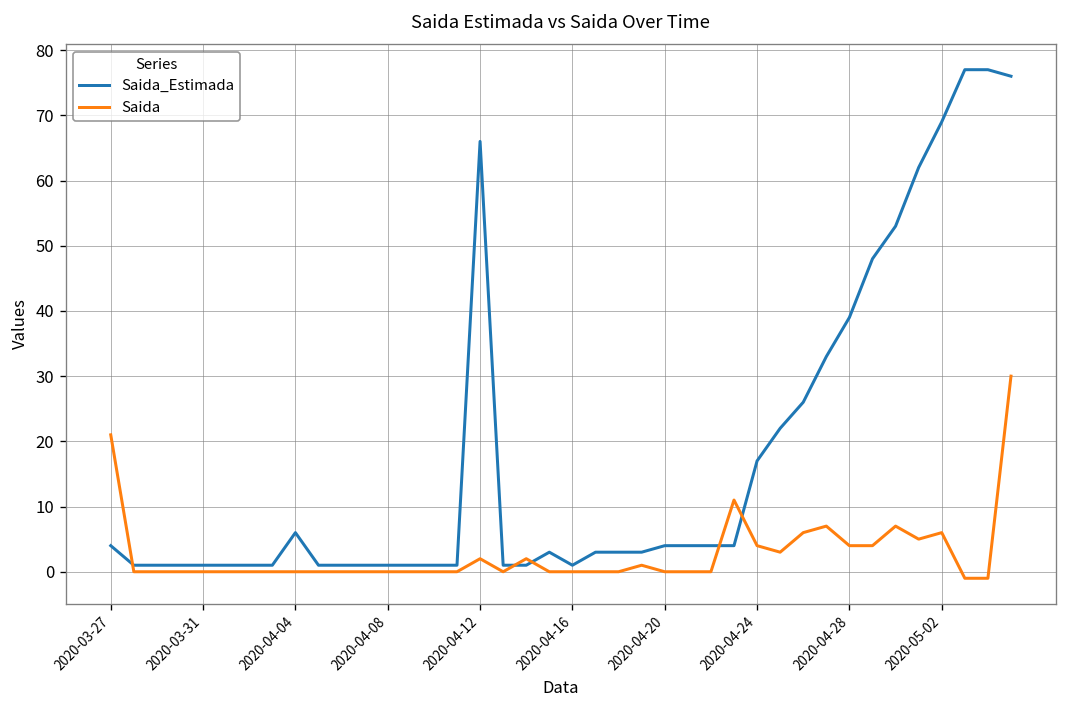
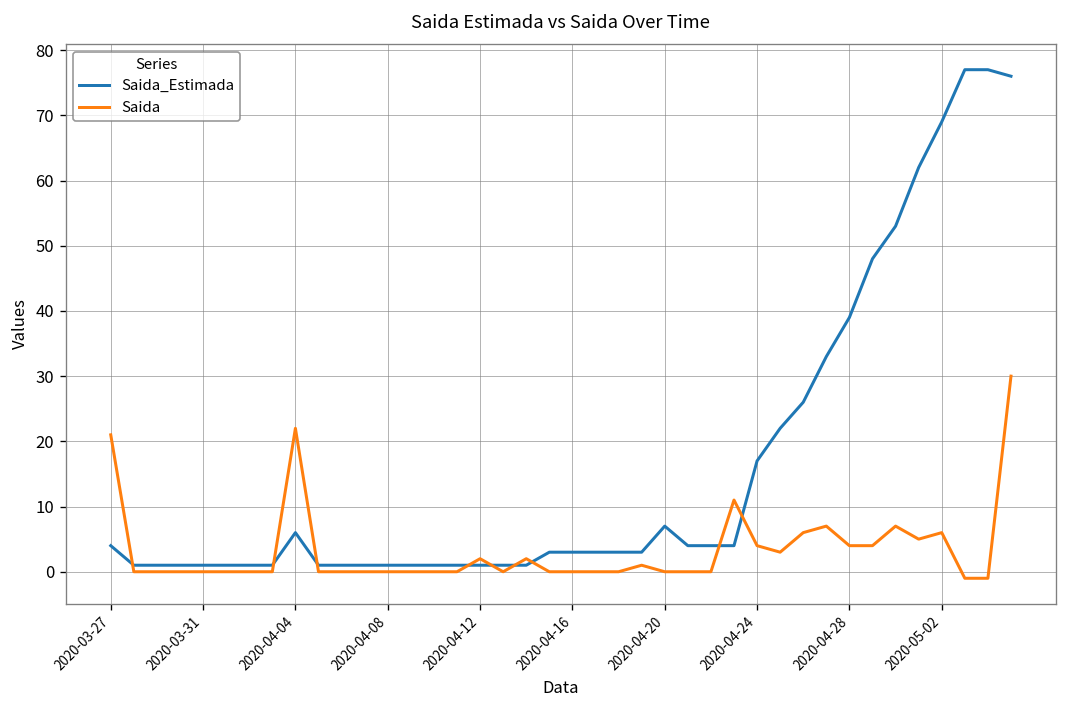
Saida, 2020-04-04: 0 -> 22
Saida_Estimada, 2020-04-12: 66 -> 1
Saida_Estimada, 2020-04-16: 1 -> 3
Saida_Estimada, 2020-04-20: 4 -> 7
